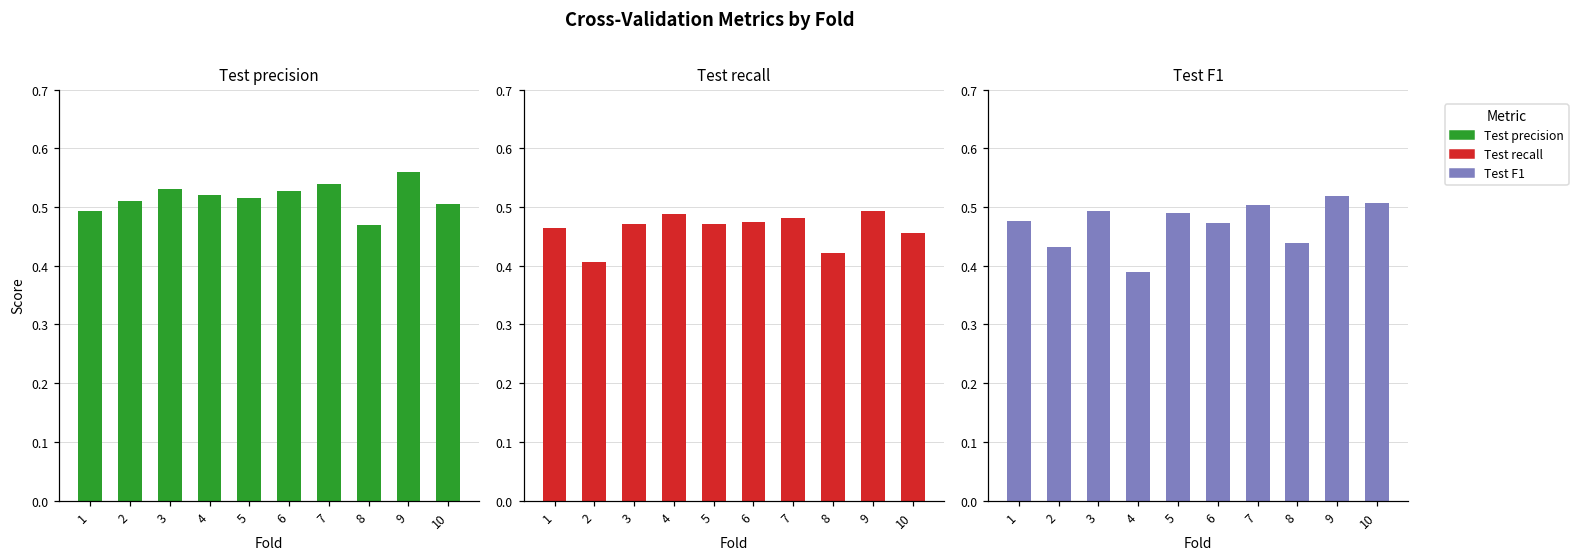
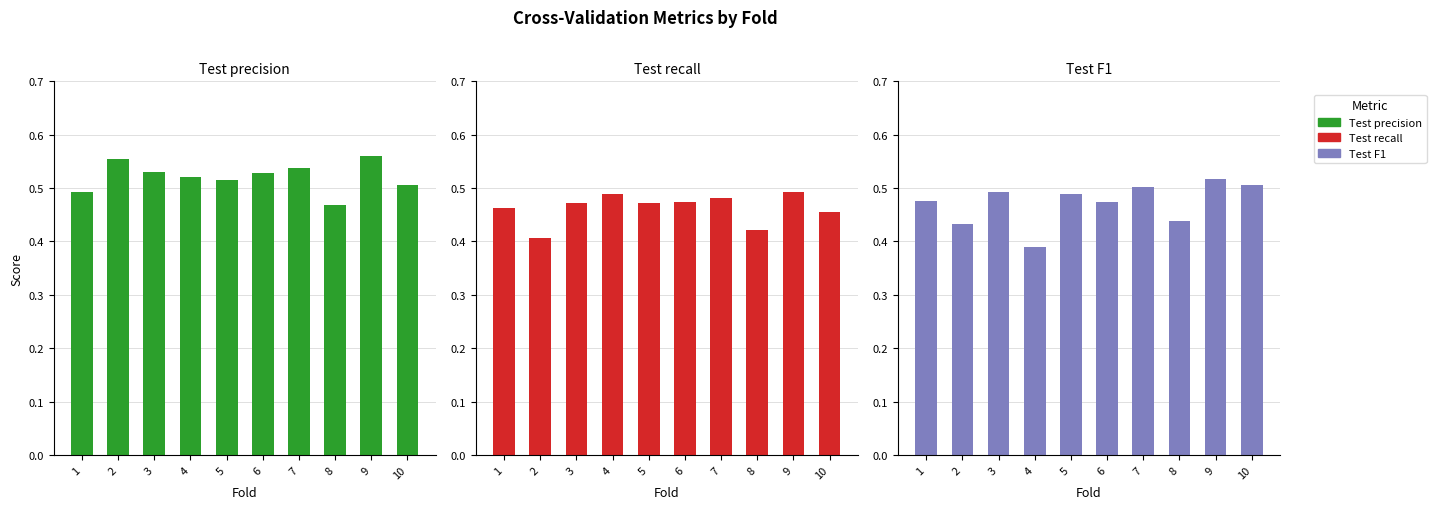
Test precision, 2: 0.51 -> 0.55
